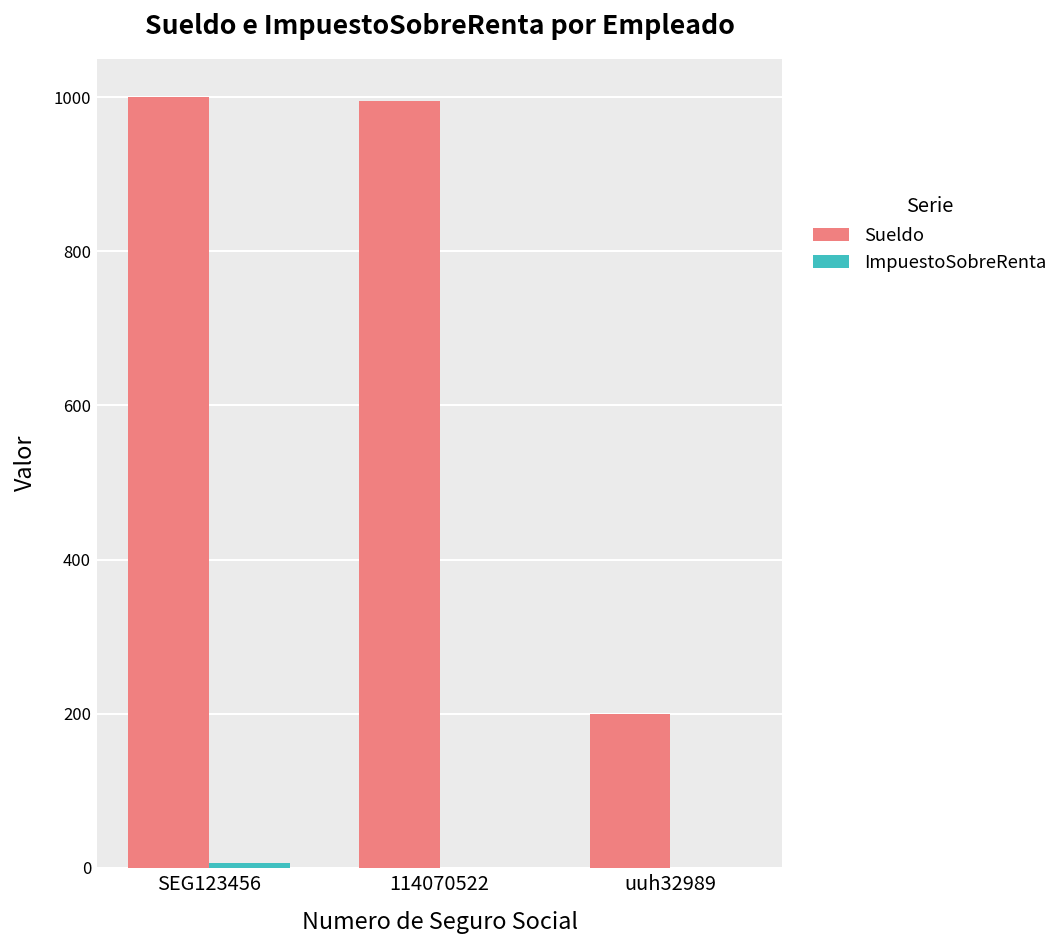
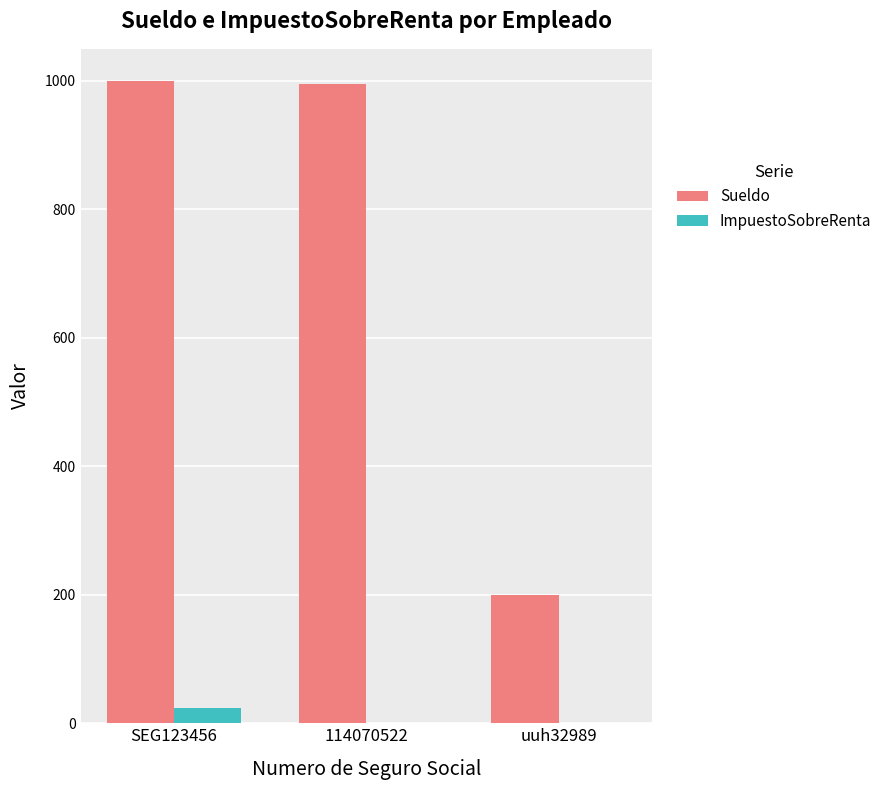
ImpuestoSobreRenta, SEG123456: 10 -> 20
